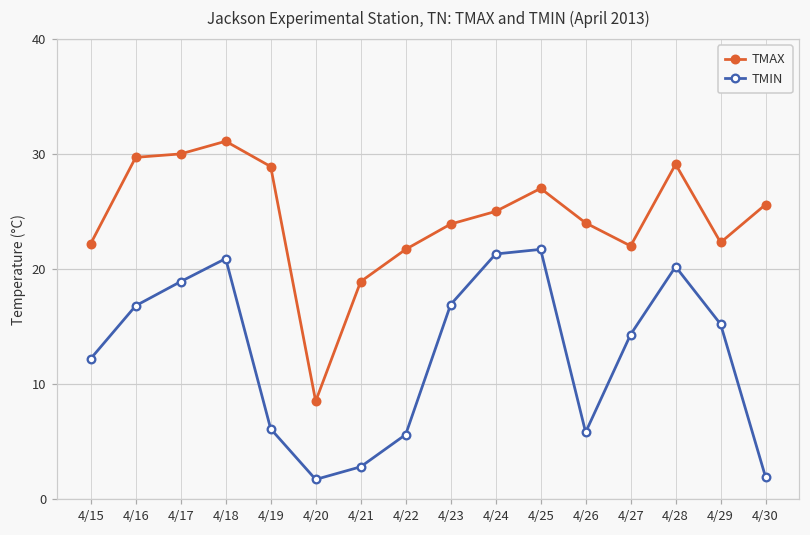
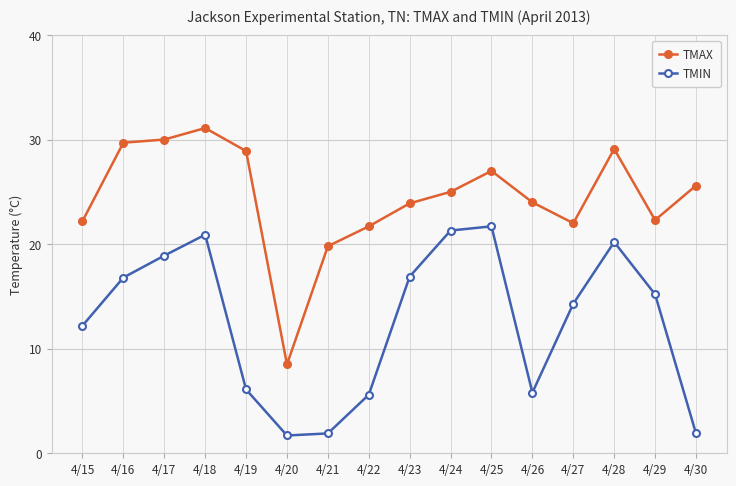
TMAX, 4/21: 18.9 -> 19.8
TMIN, 4/21: 2.8 -> 1.9
